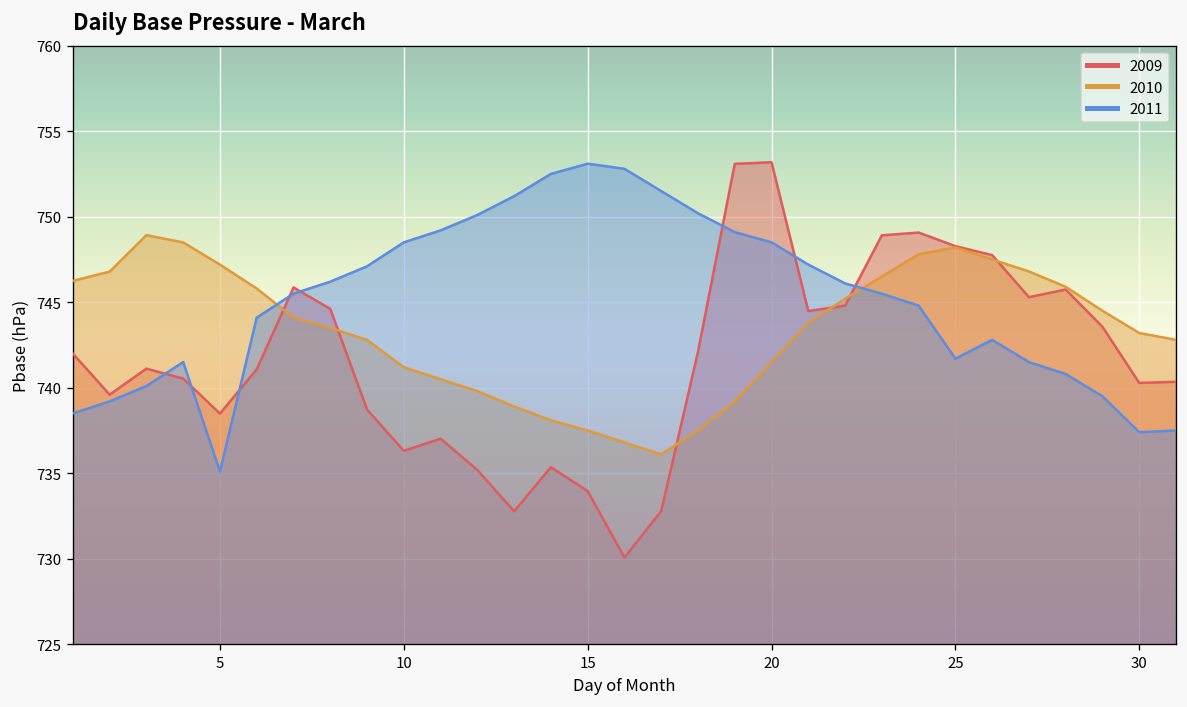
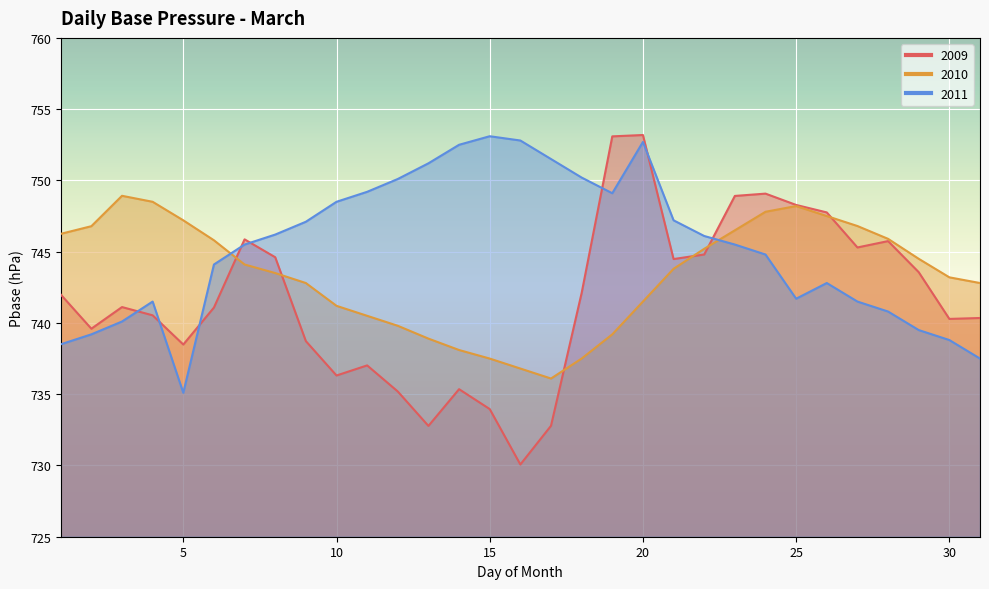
2011, 20: 748.5 -> 752.7
2011, 30: 737.4 -> 738.8
